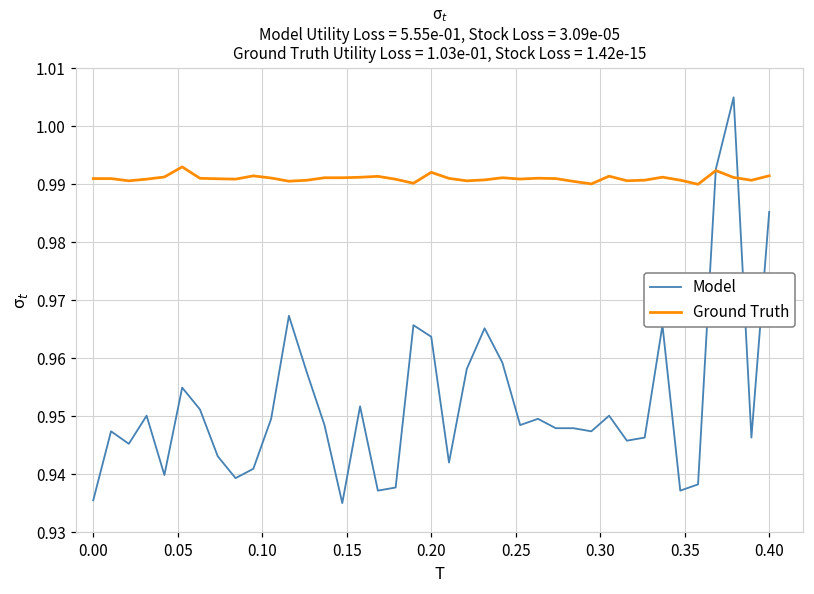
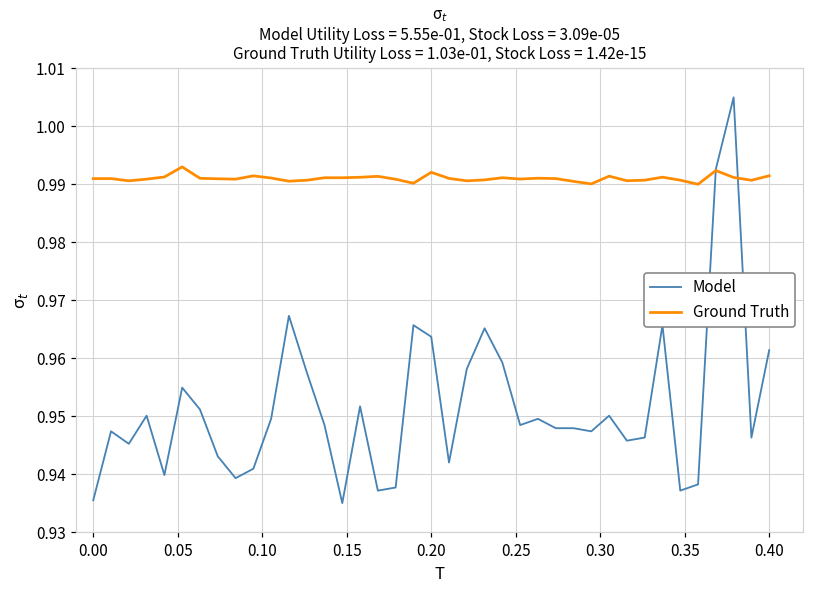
Model, 0.40: 0.985 -> 0.961
